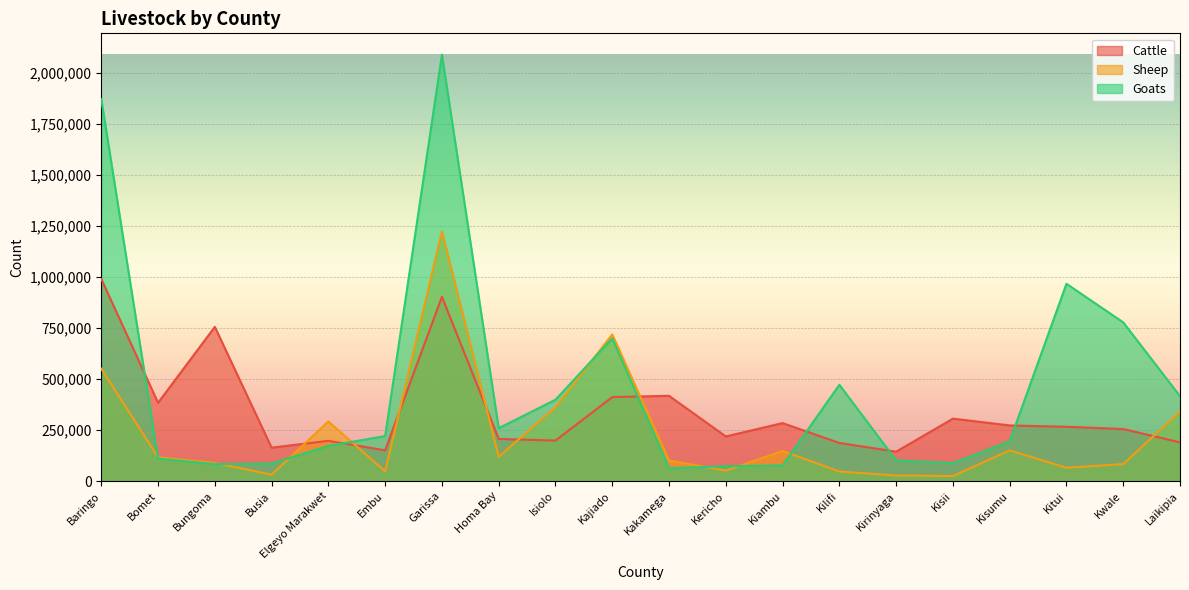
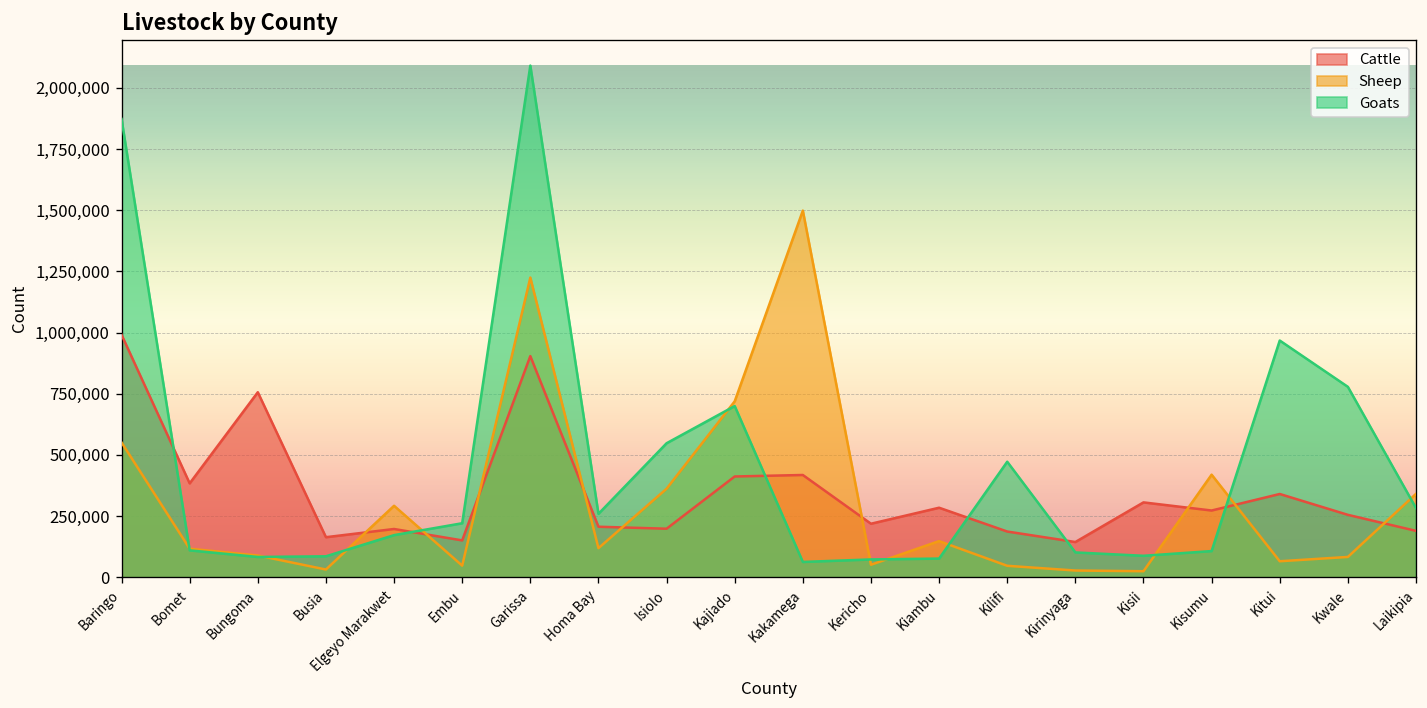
Goats, Isiolo: 400,000 -> 550,000
Sheep, Kakamega: 100,000 -> 1,500,000
Sheep, Kisumu: 150,000 -> 420,000
Goats, Kisumu: 190,000 -> 110,000
Cattle, Kitui: 270,000 -> 340,000
Goats, Laikipia: 420,000 -> 280,000
